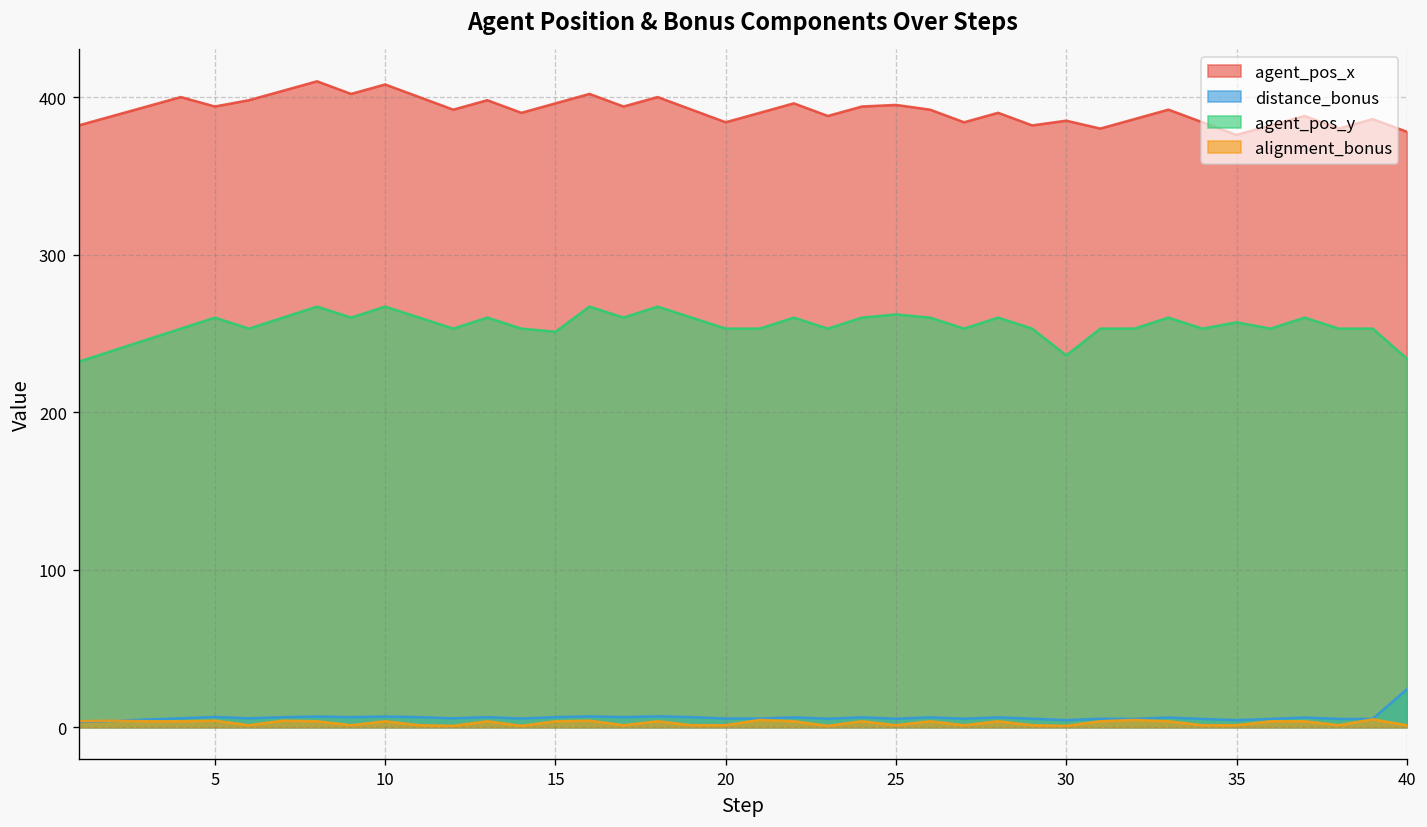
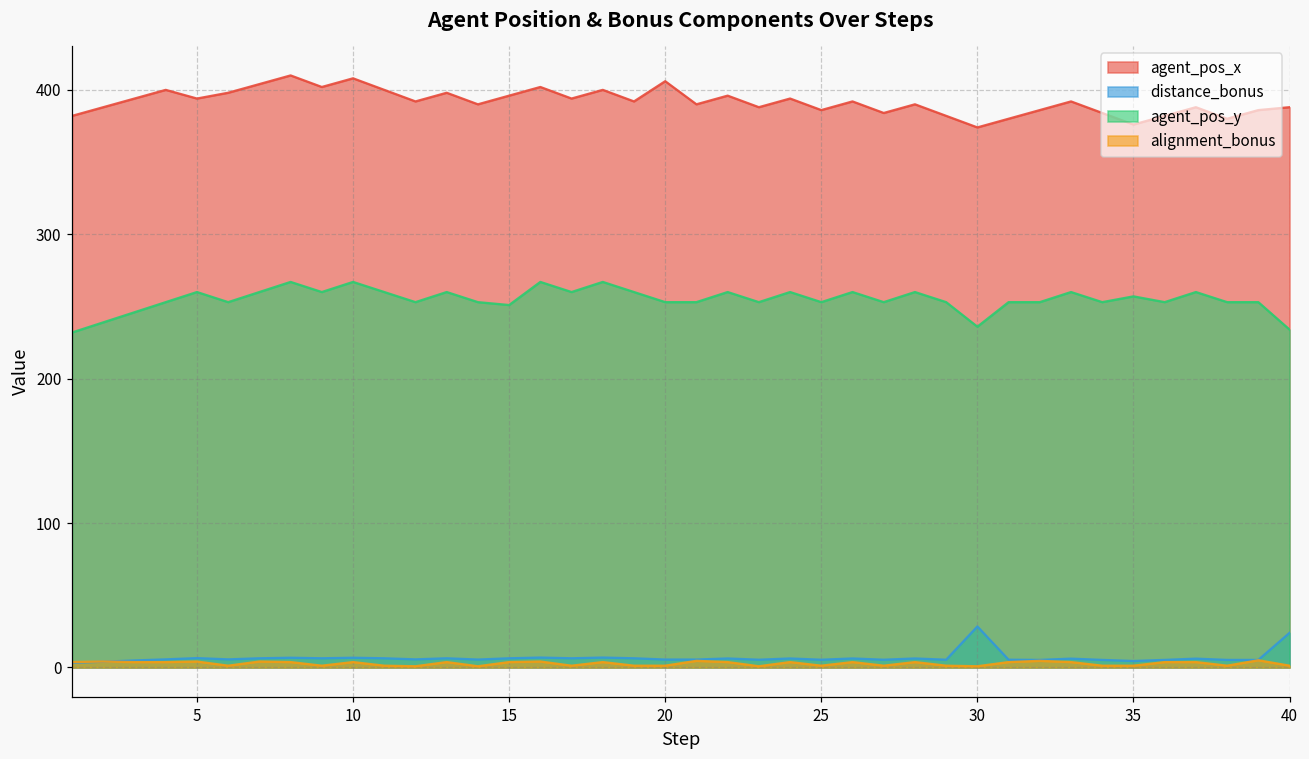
agent_pos_x, 20: 384 -> 406
agent_pos_x, 25: 395 -> 386
agent_pos_y, 25: 262 -> 253
agent_pos_x, 30: 385 -> 374
distance_bonus, 30: 5 -> 28
agent_pos_x, 40: 378 -> 388
